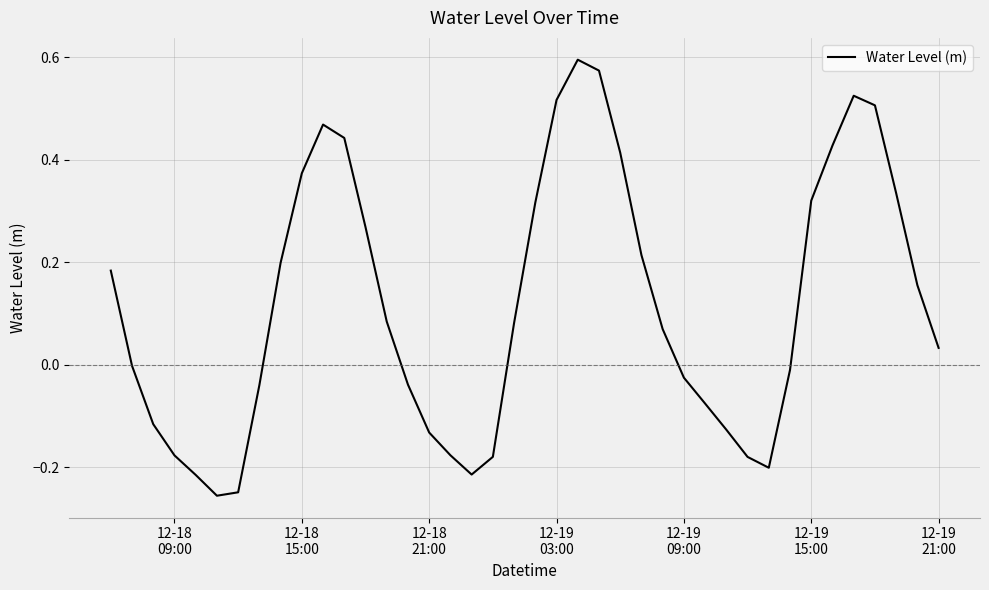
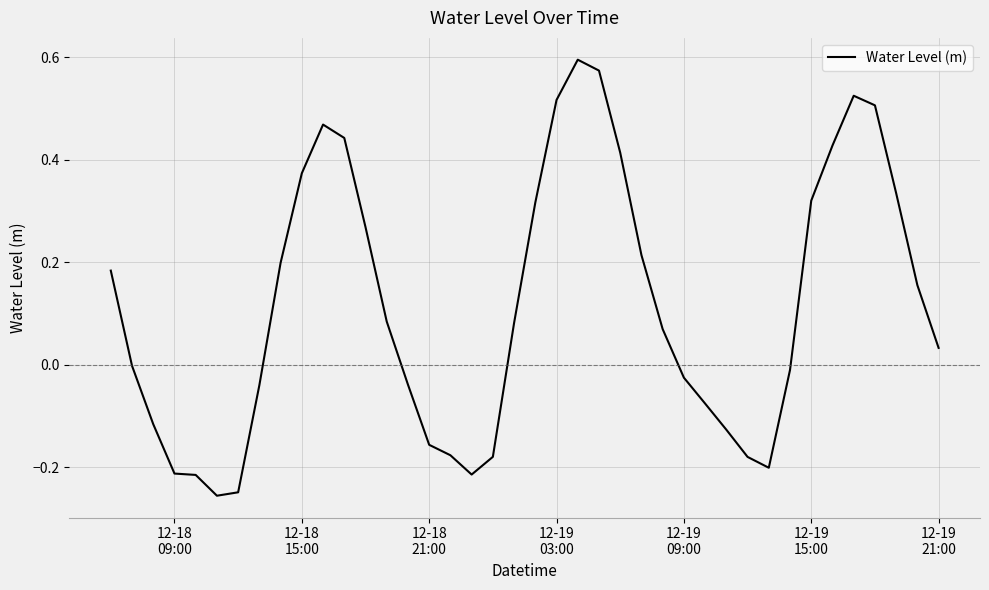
12-18 09:00: -0.18 -> -0.21
12-18 21:00: -0.13 -> -0.16
